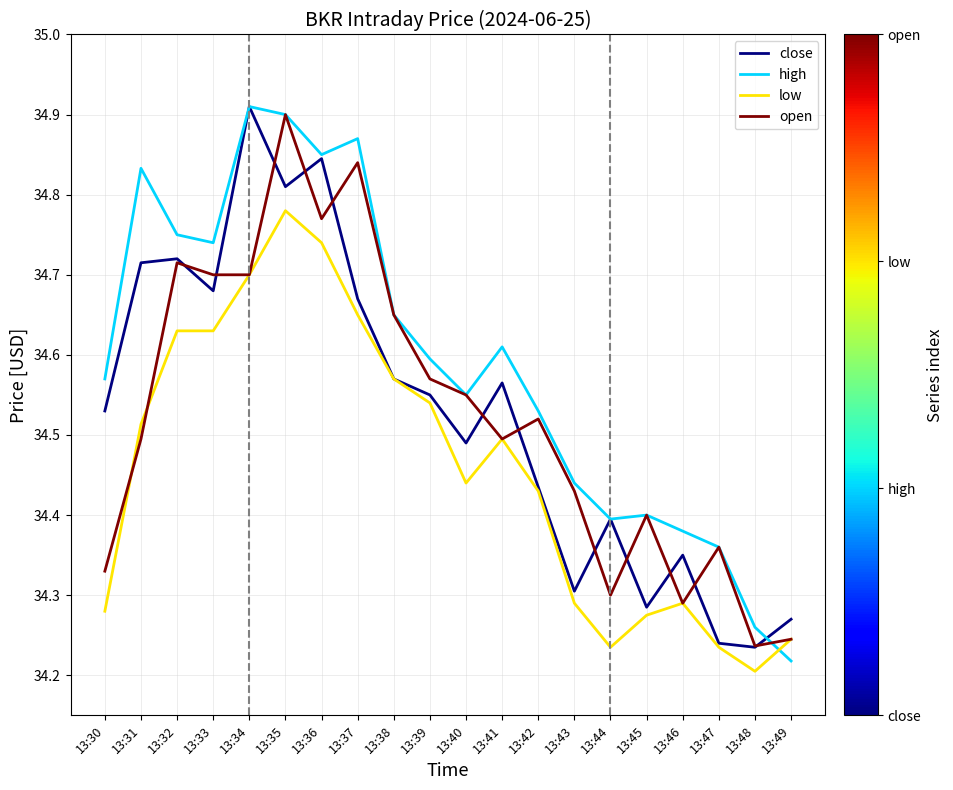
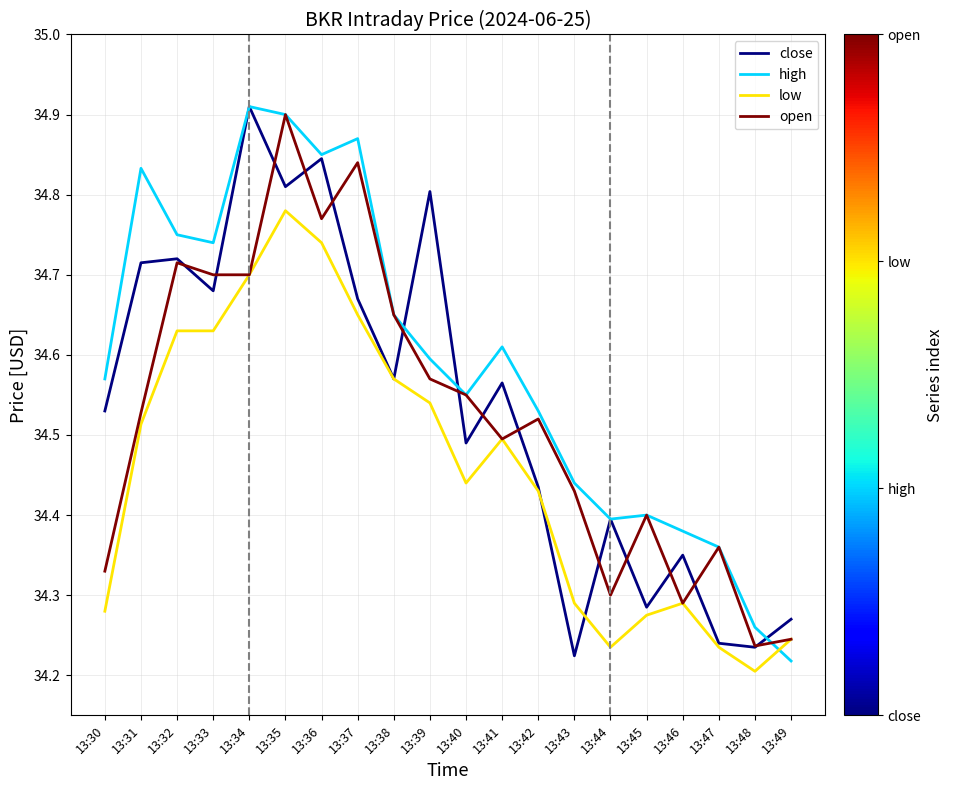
open, 13:31: 34.49 -> 34.53
close, 13:39: 34.55 -> 34.80
close, 13:43: 34.31 -> 34.22
